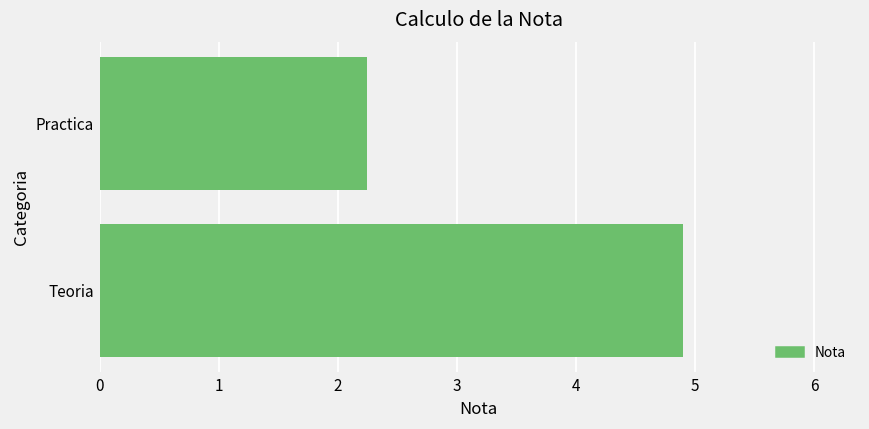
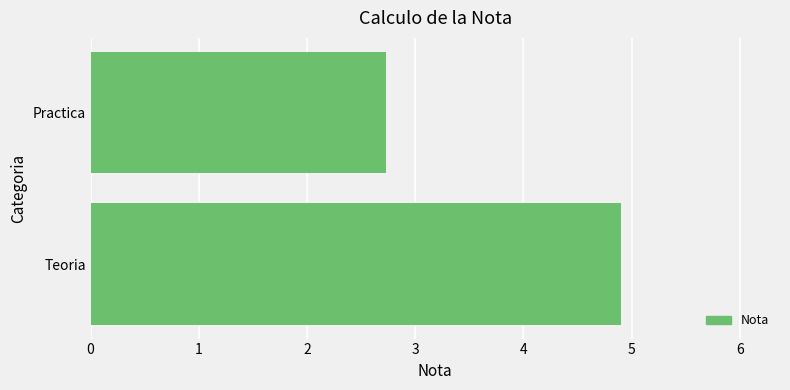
Practica: 2.25 -> 2.73
